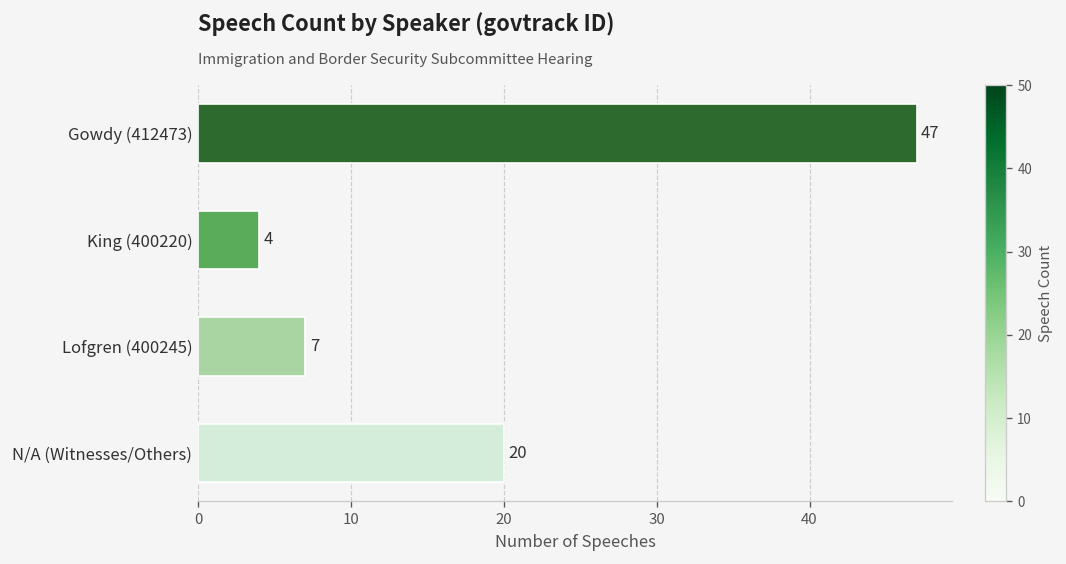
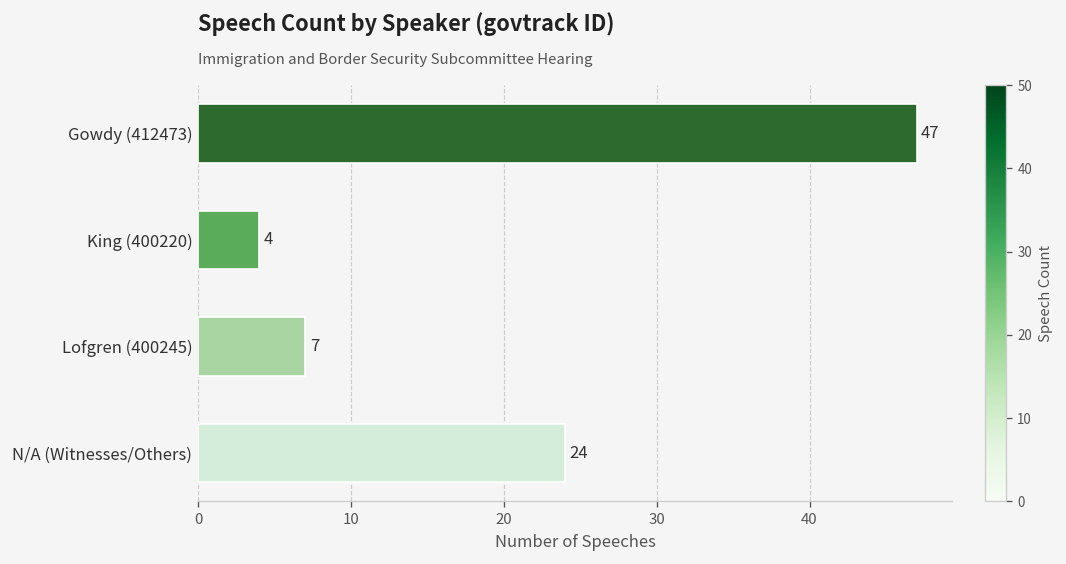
N/A (Witnesses/Others): 20 -> 24
